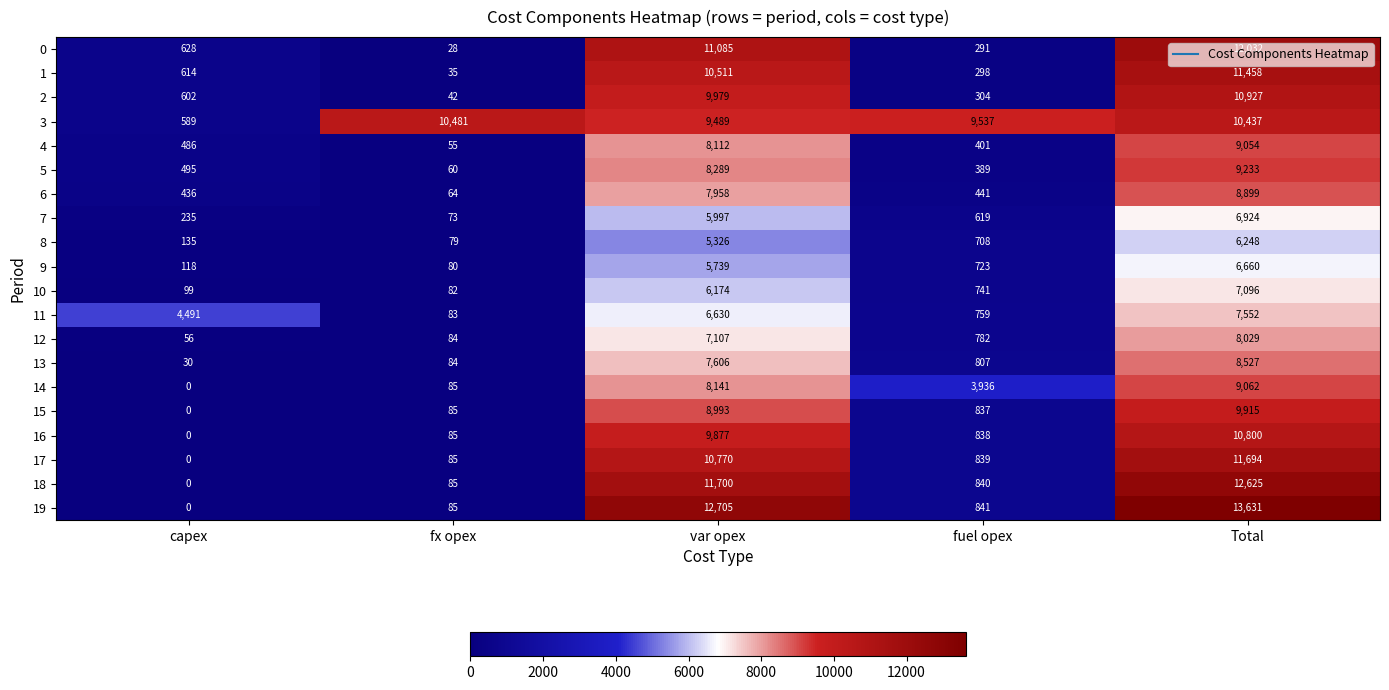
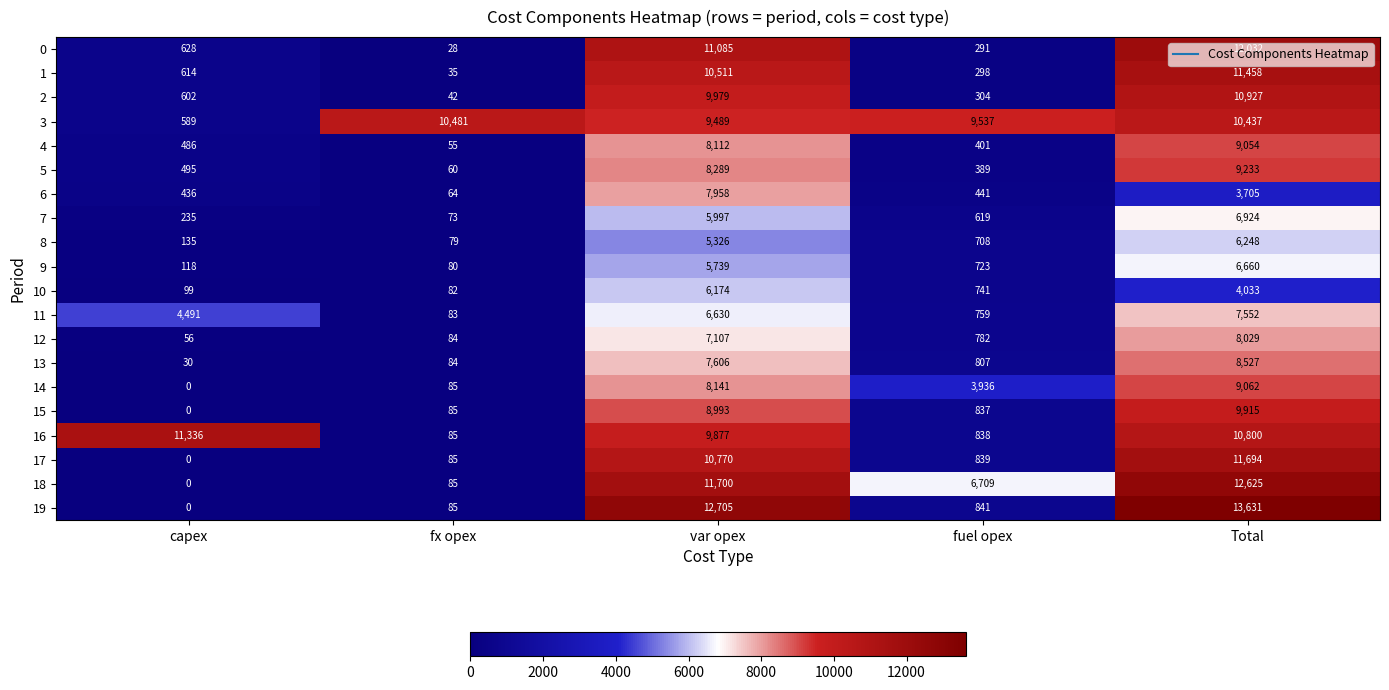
6, Total: 8,899 -> 3,705
10, Total: 7,096 -> 4,033
16, capex: 0 -> 11,336
18, fuel opex: 840 -> 6,709
